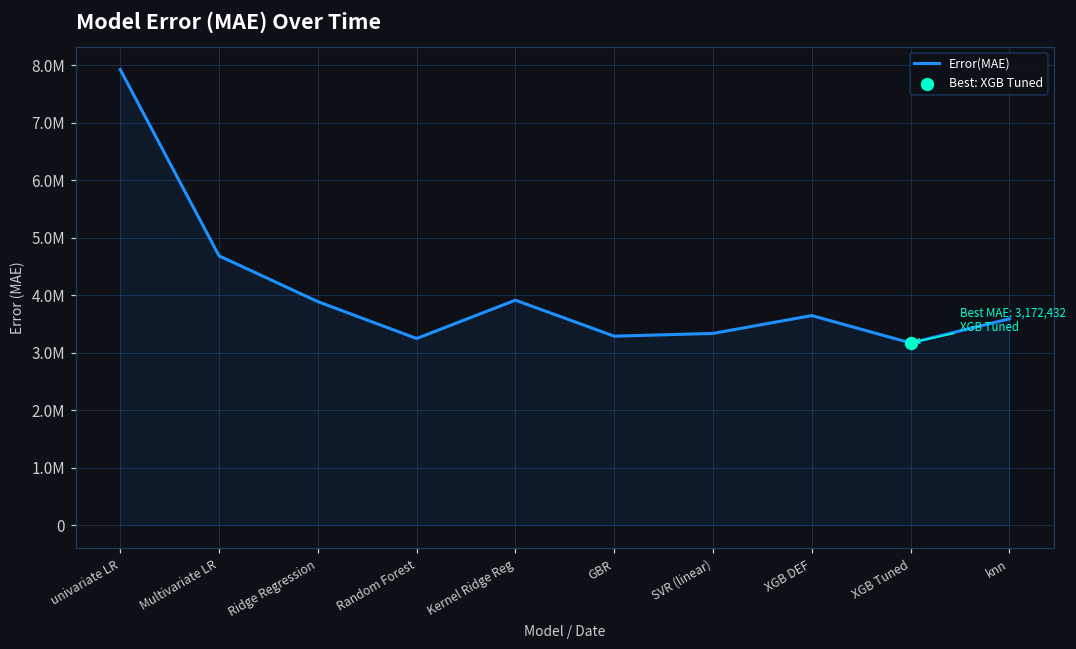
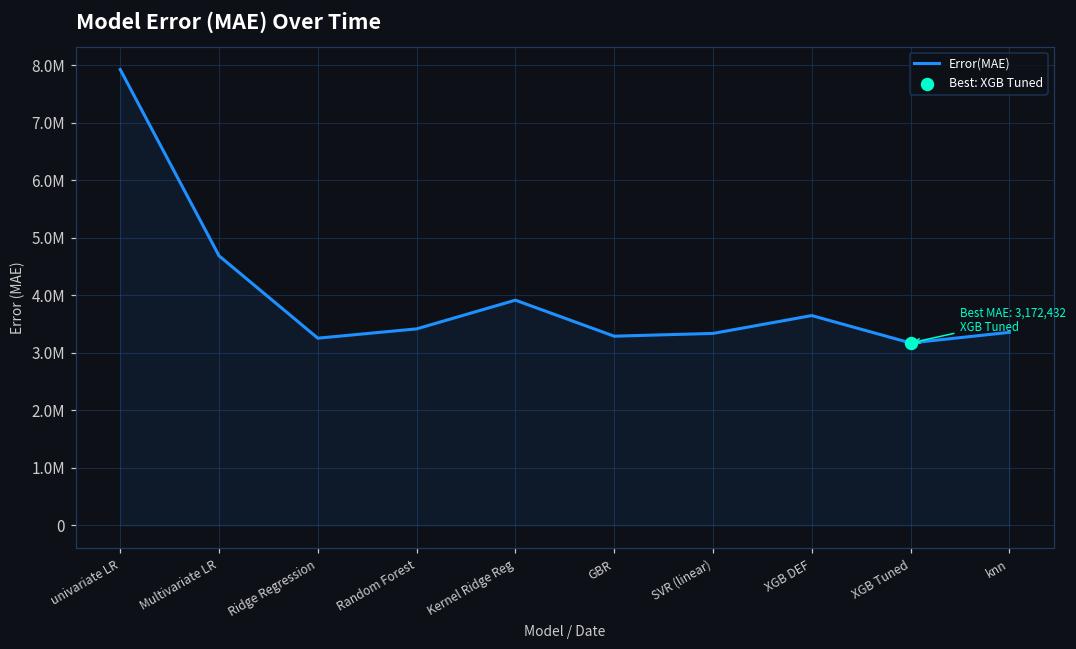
Error(MAE), Ridge Regression: 3900000 -> 3300000
Error(MAE), Random Forest: 3200000 -> 3400000
Error(MAE), knn: 3600000 -> 3400000
